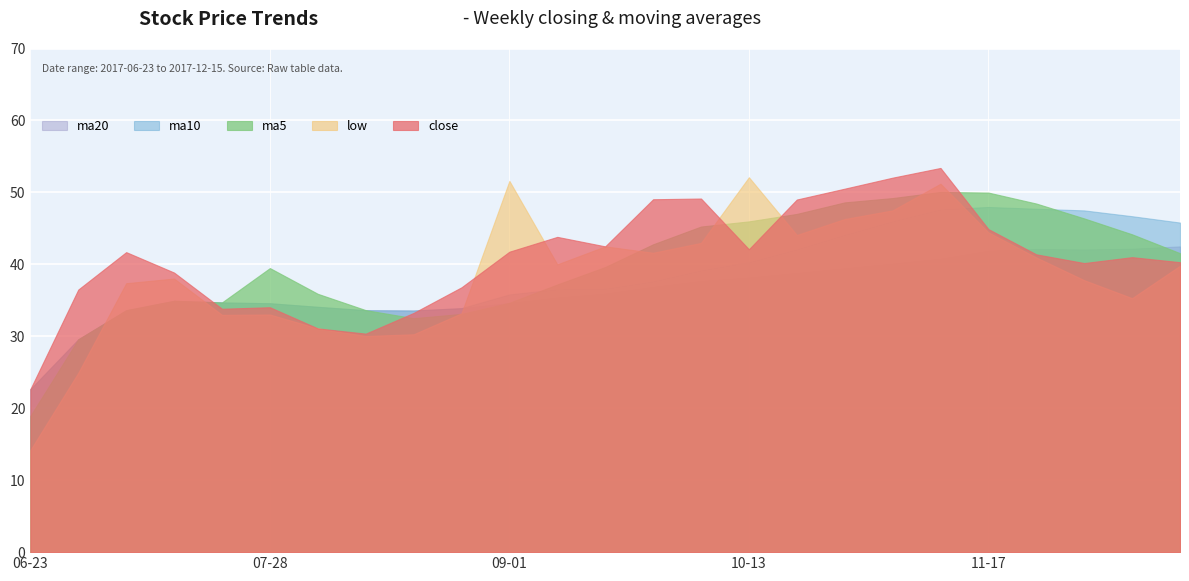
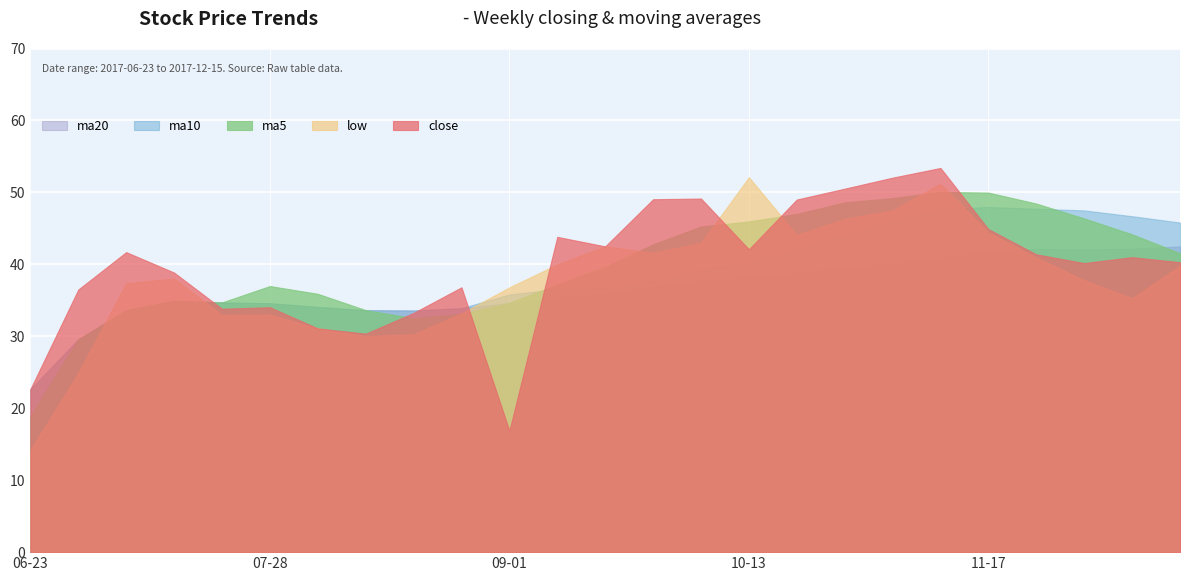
ma5, 07-28: 39 -> 37
low, 09-01: 52 -> 37
close, 09-01: 42 -> 17
